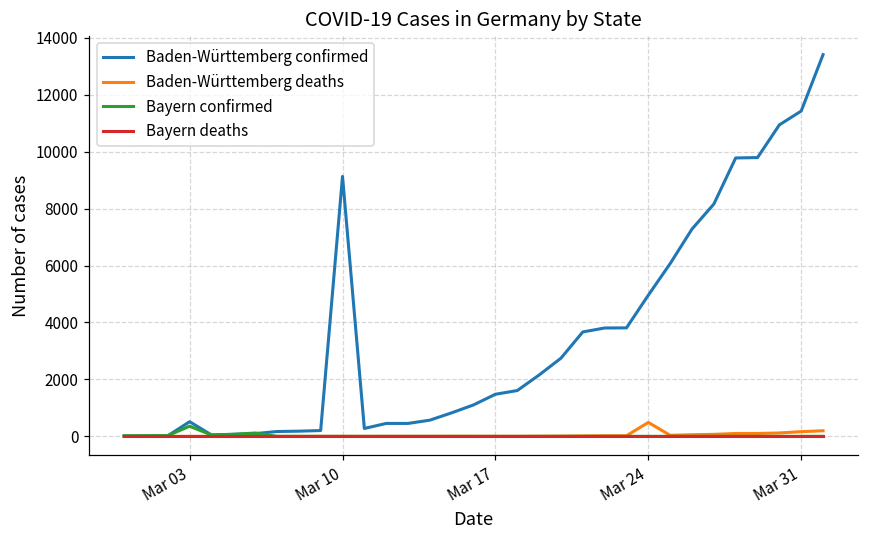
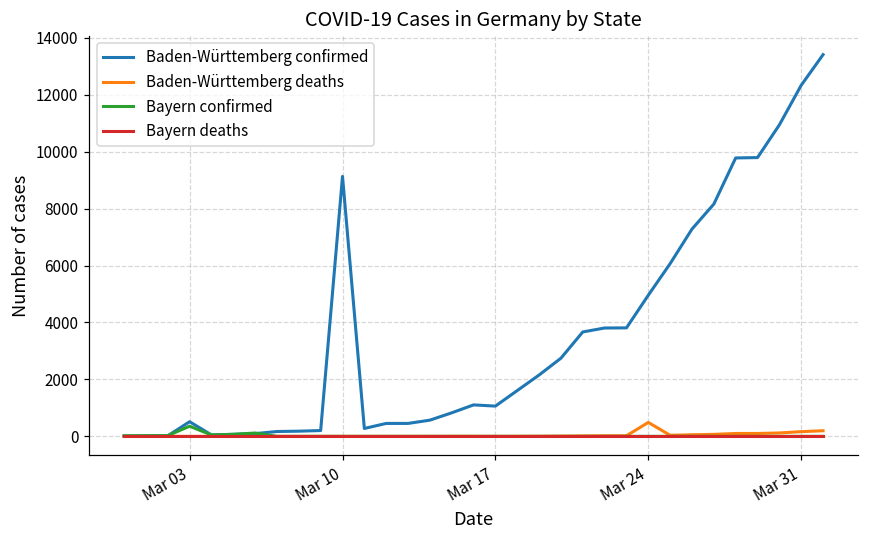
Baden-Württemberg confirmed, Mar 17: 1500 -> 1100
Baden-Württemberg confirmed, Mar 31: 11400 -> 12300
